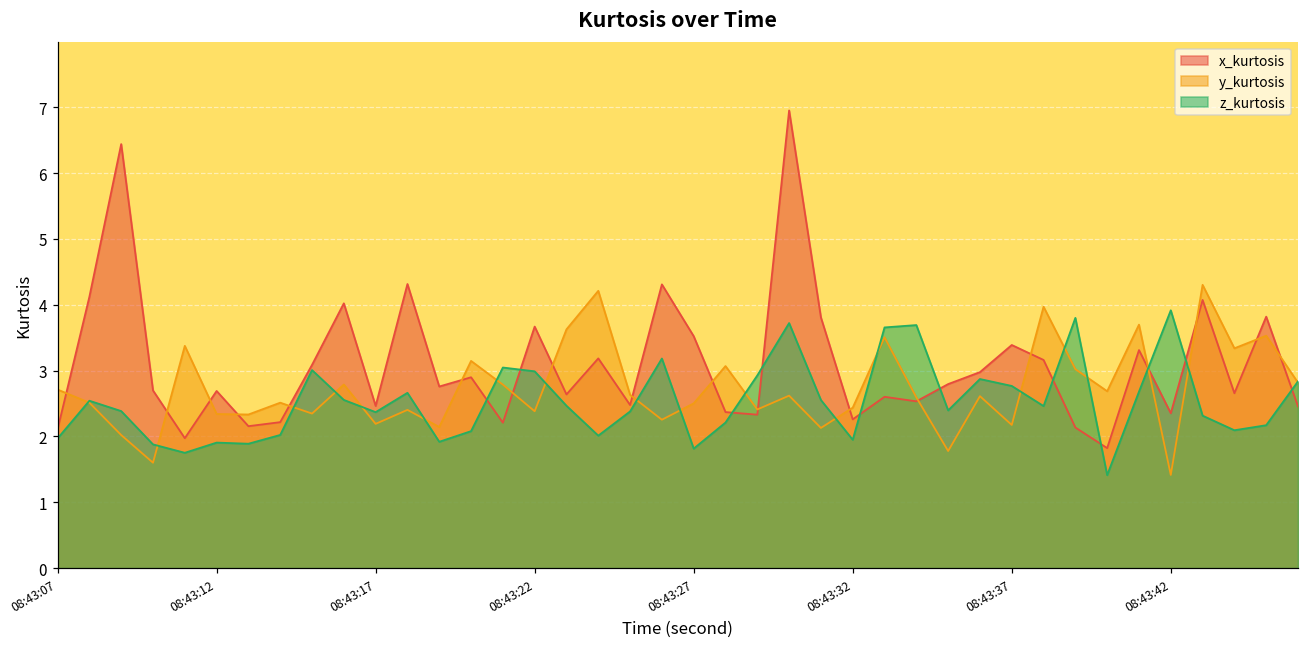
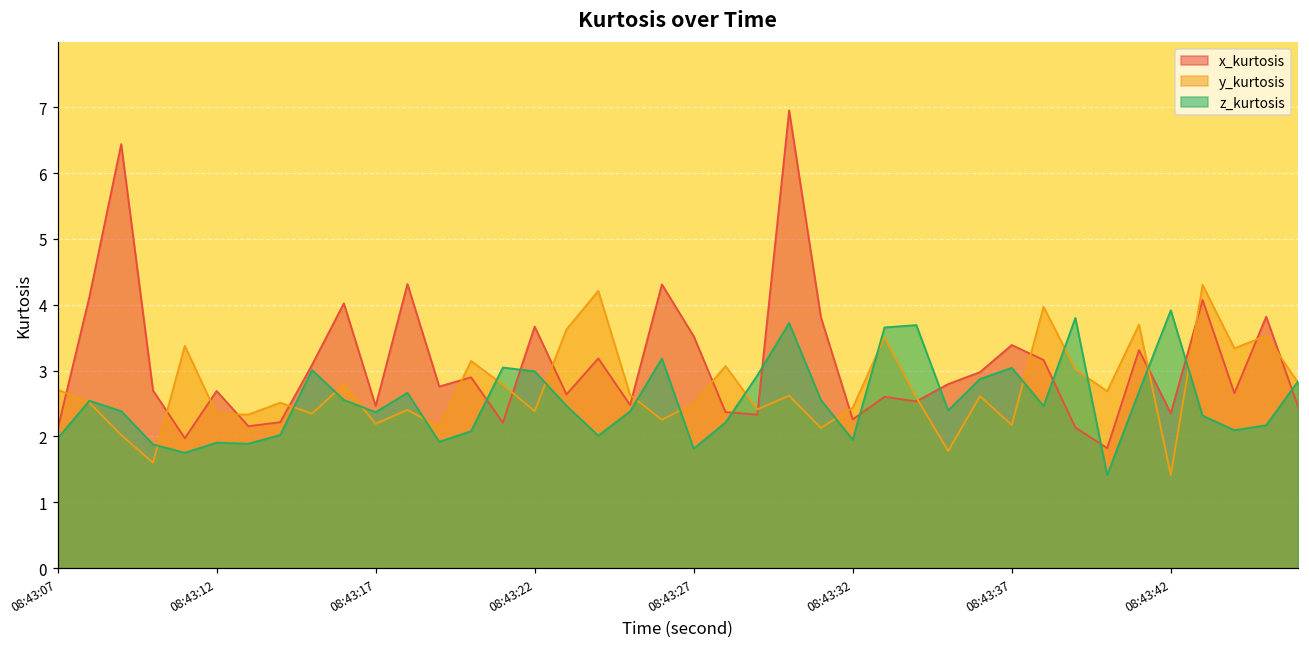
z_kurtosis, 08:43:37: 2.8 -> 3.0
